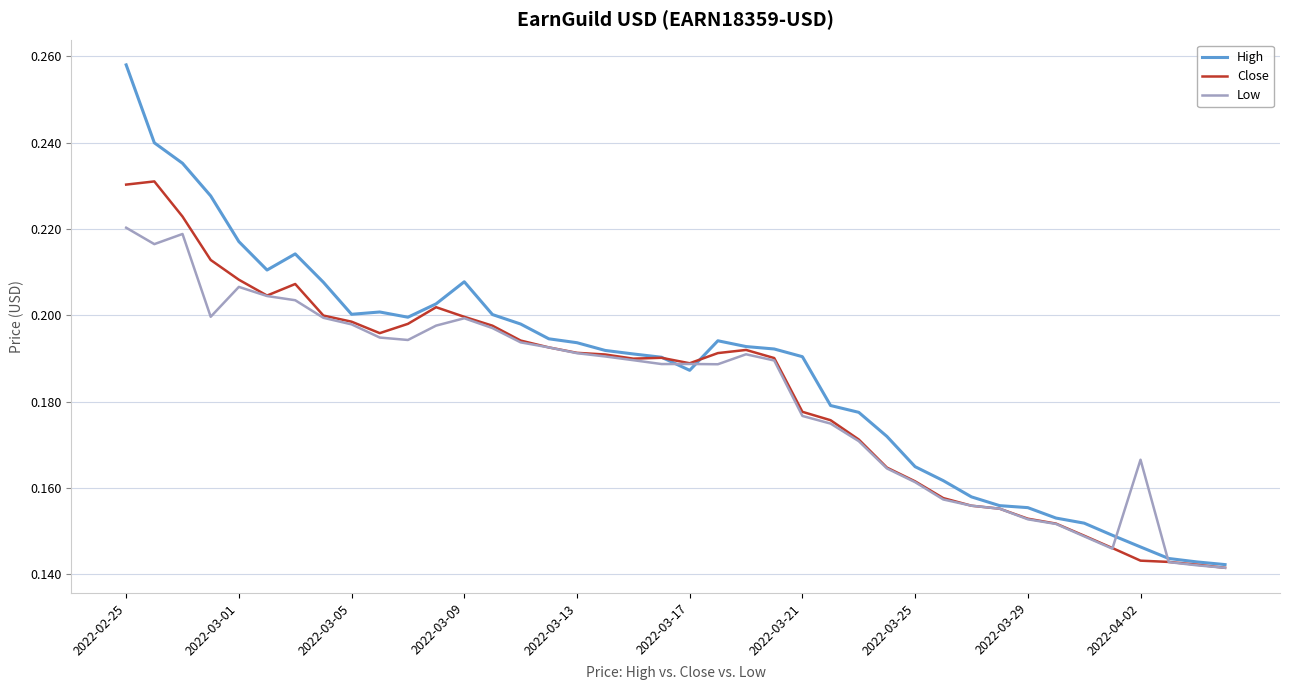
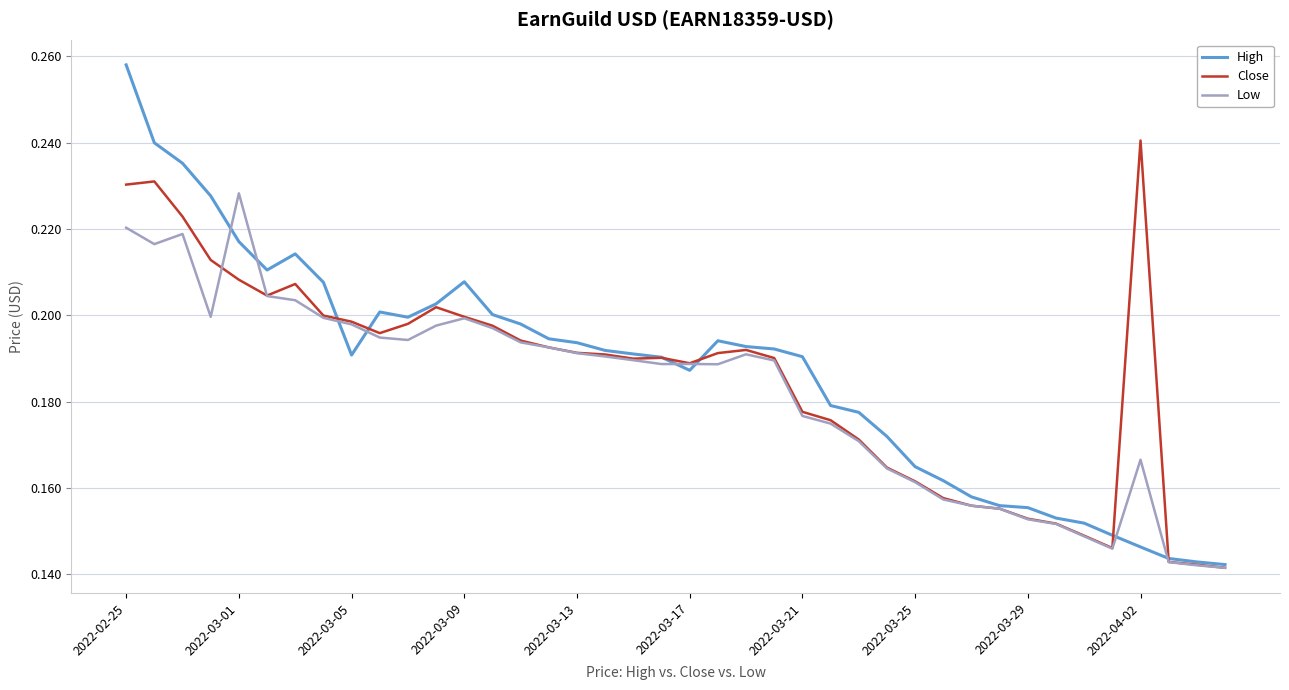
Low, 2022-03-01: 0.207 -> 0.228
High, 2022-03-05: 0.200 -> 0.191
Close, 2022-04-02: 0.143 -> 0.241
